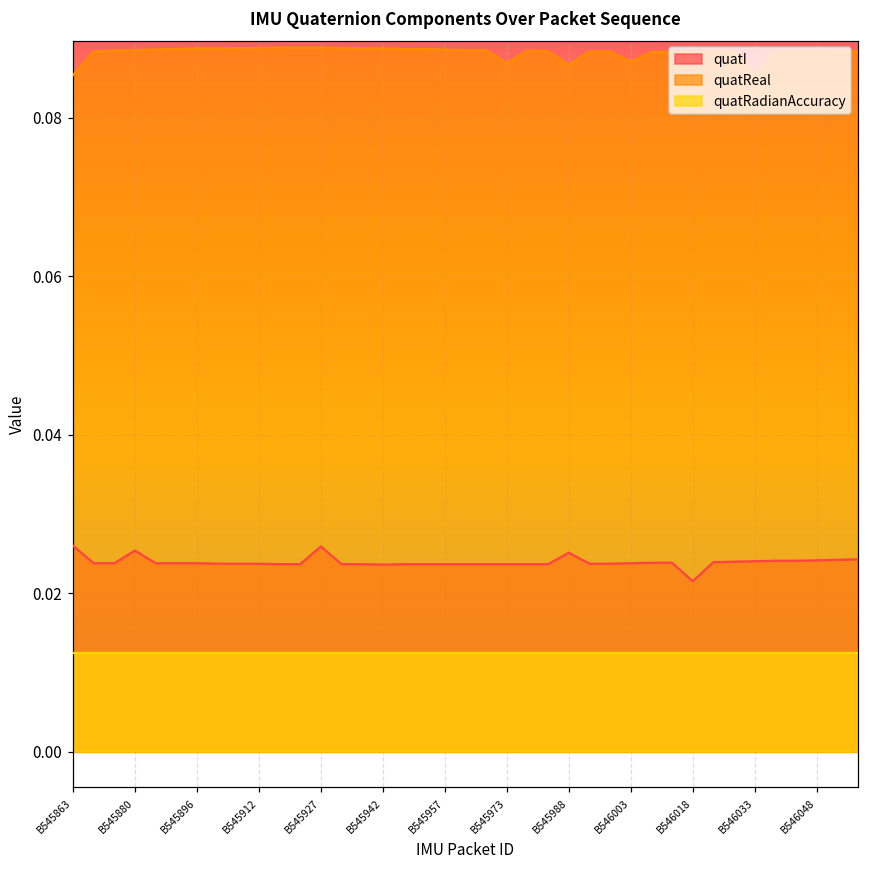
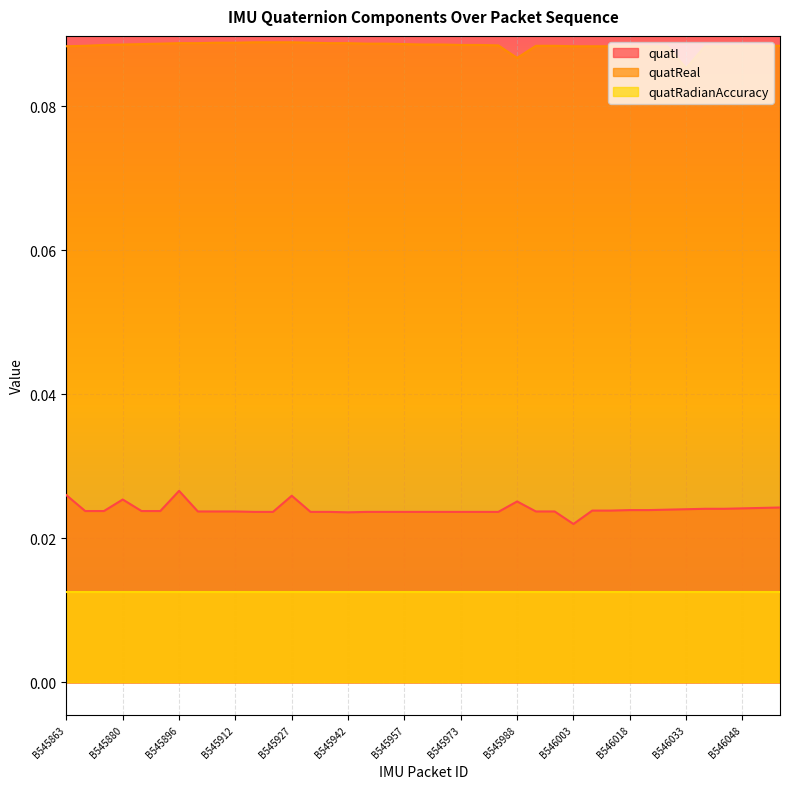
quatReal, B545863: 0.085 -> 0.088
quatI, B545896: 0.024 -> 0.027
quatReal, B545973: 0.087 -> 0.089
quatI, B546003: 0.024 -> 0.022
quatReal, B546003: 0.087 -> 0.088
quatI, B546018: 0.022 -> 0.024
